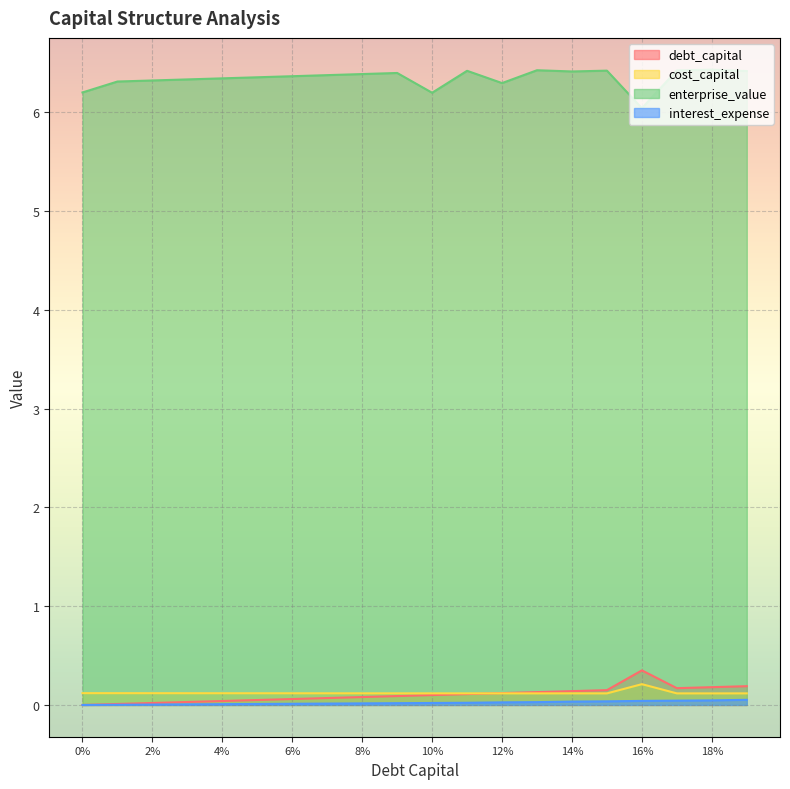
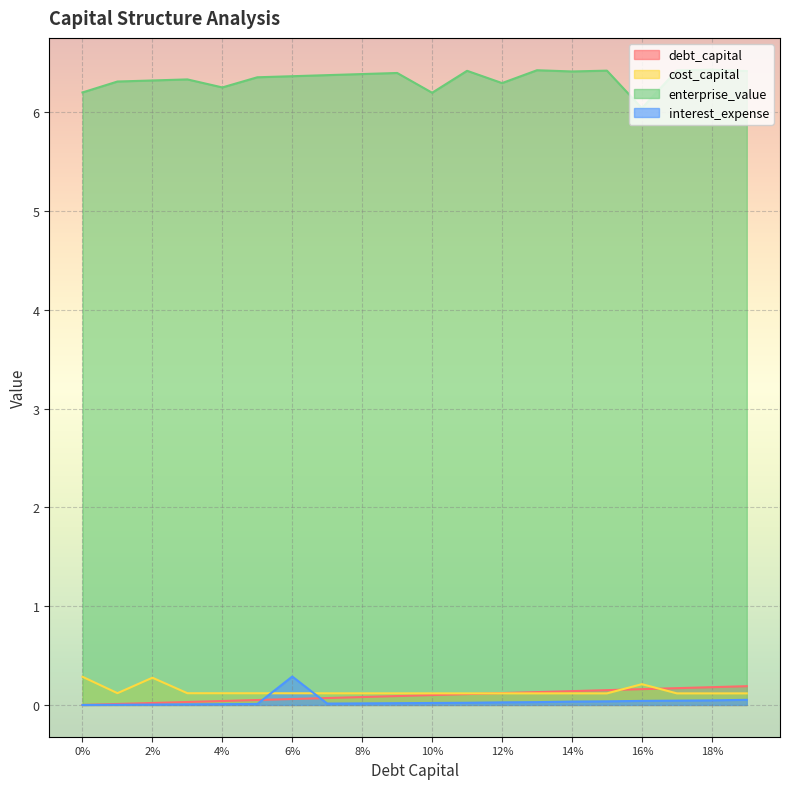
cost_capital, 0%: 0.1 -> 0.3
cost_capital, 2%: 0.1 -> 0.3
enterprise_value, 4%: 6.34 -> 6.25
interest_expense, 6%: 0.0 -> 0.3
debt_capital, 16%: 0.4 -> 0.2
